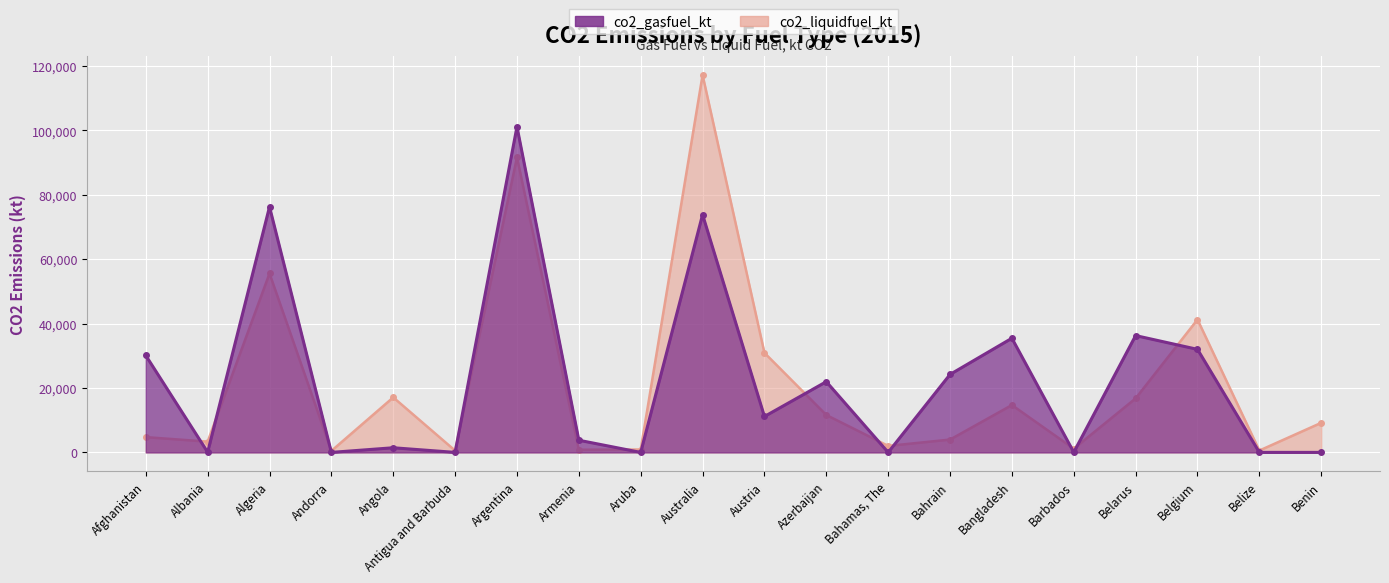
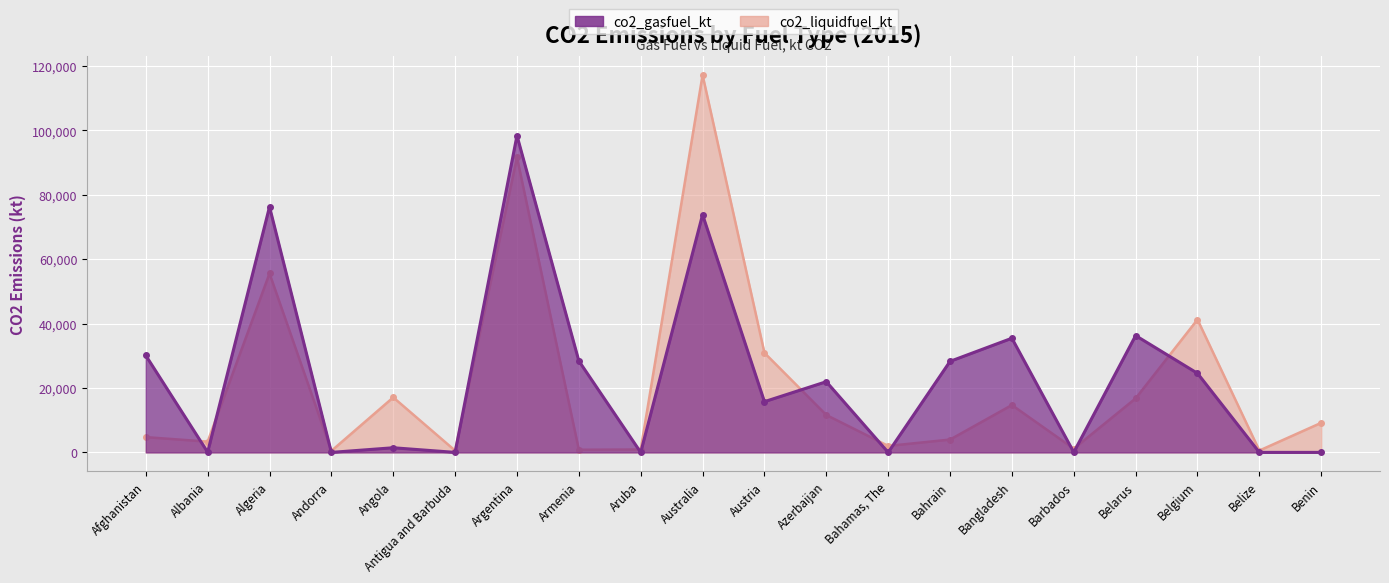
co2_gasfuel_kt, Argentina: 101,000 -> 98,000
co2_gasfuel_kt, Armenia: 4,000 -> 28,000
co2_gasfuel_kt, Austria: 11,000 -> 16,000
co2_gasfuel_kt, Bahrain: 24,000 -> 28,000
co2_gasfuel_kt, Belgium: 32,000 -> 25,000
